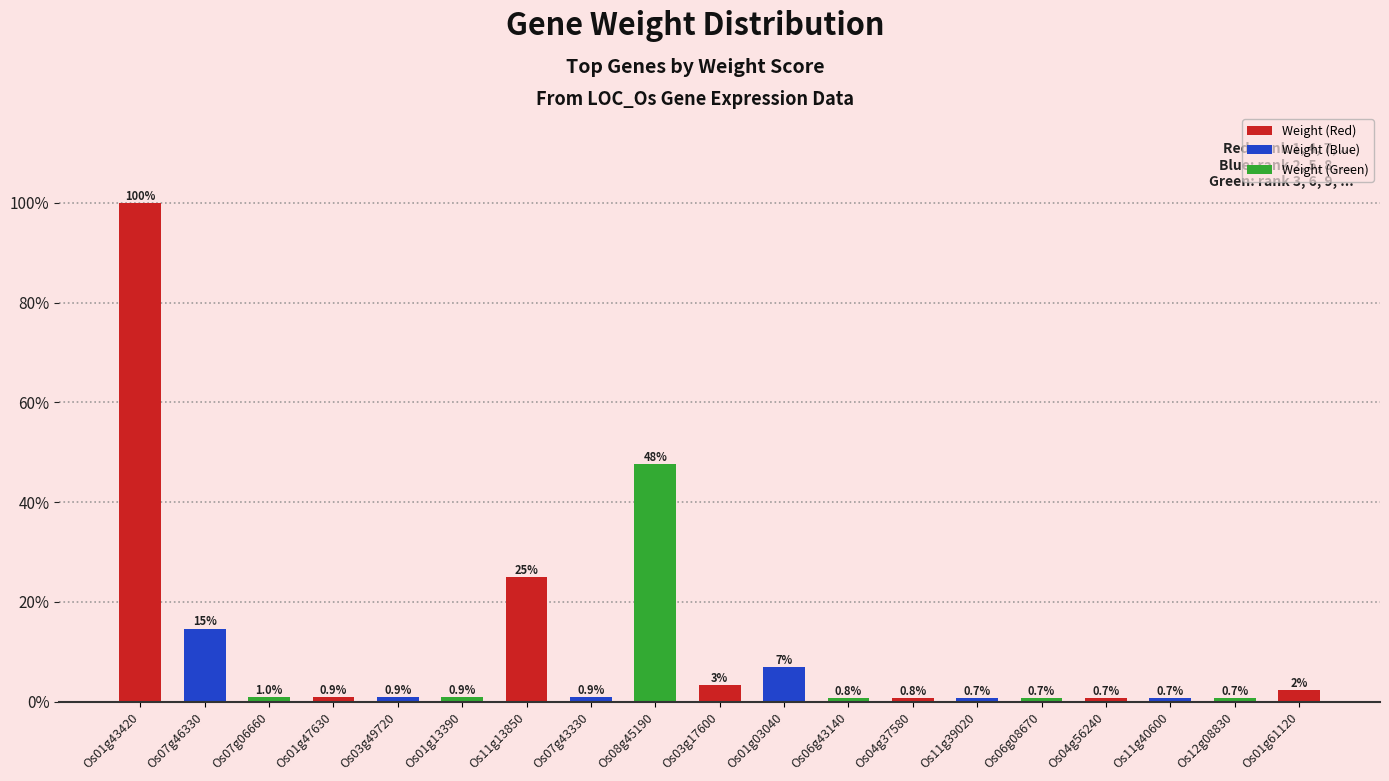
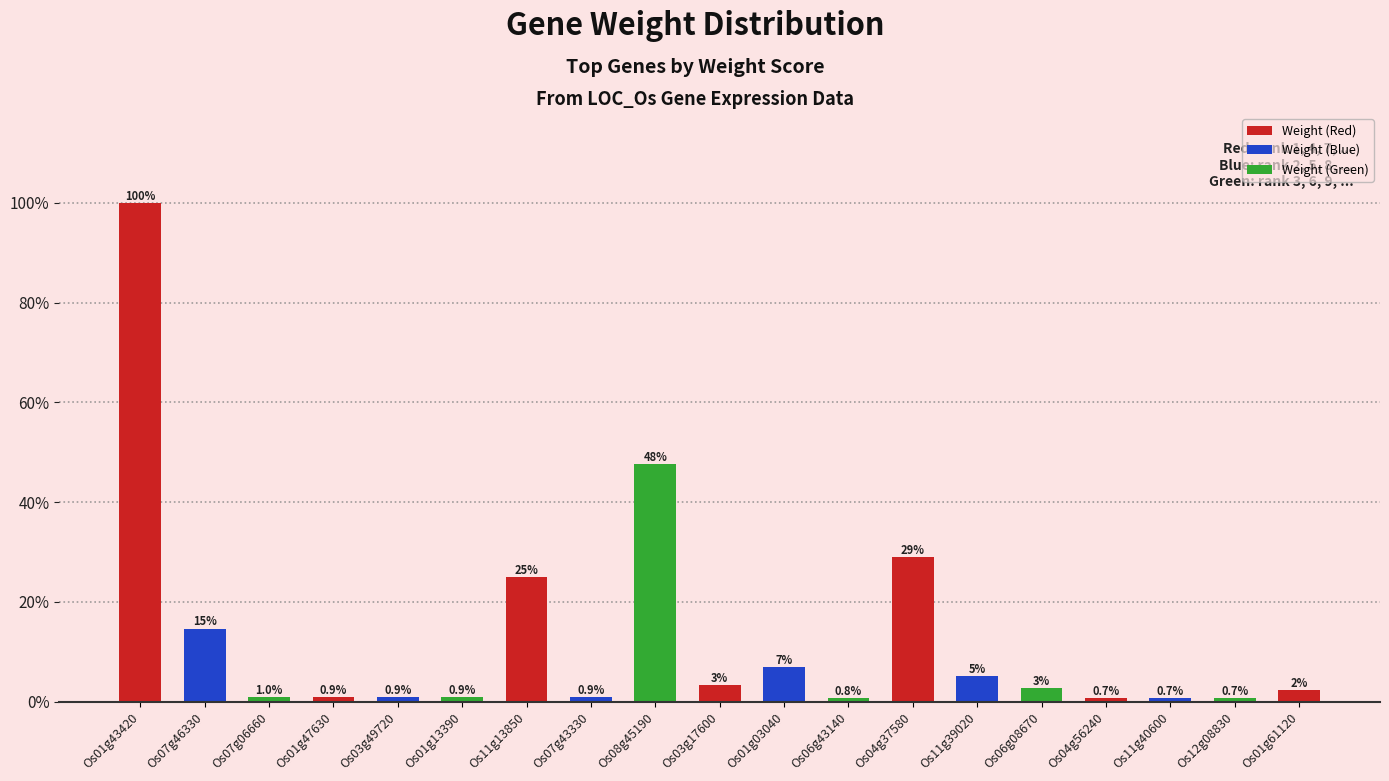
Os04g37580: 0.8% -> 29%
Os11g39020: 0.7% -> 5%
Os06g08670: 0.7% -> 3%
